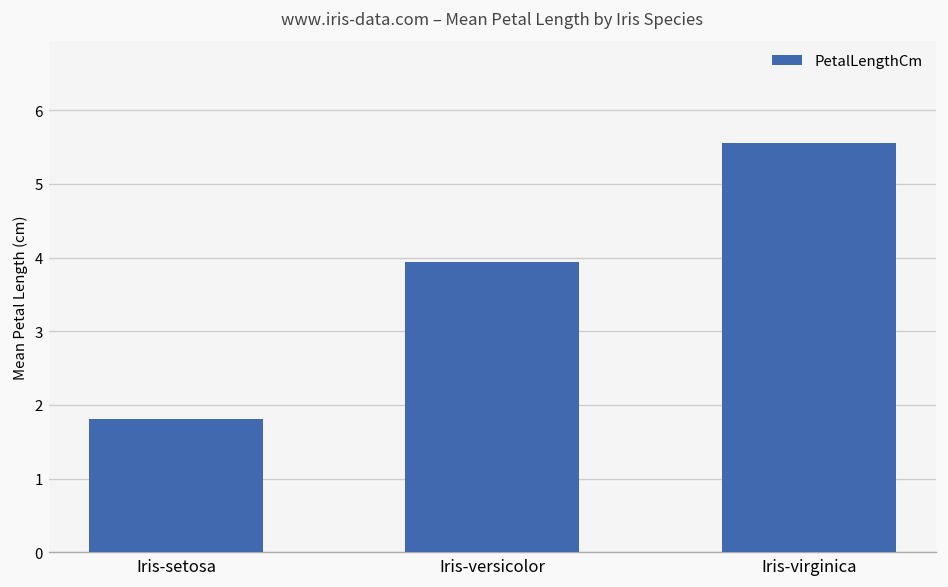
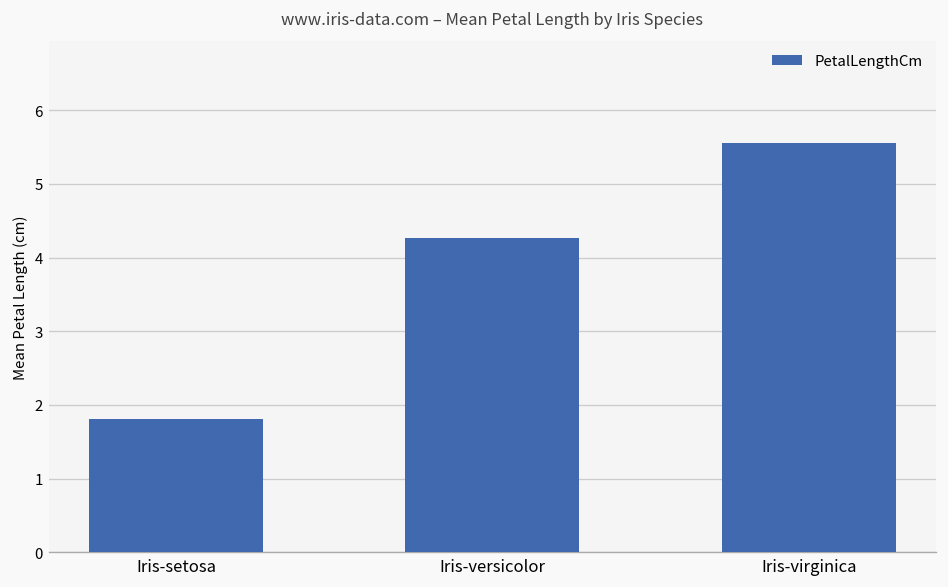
Iris-versicolor: 3.9 -> 4.3
